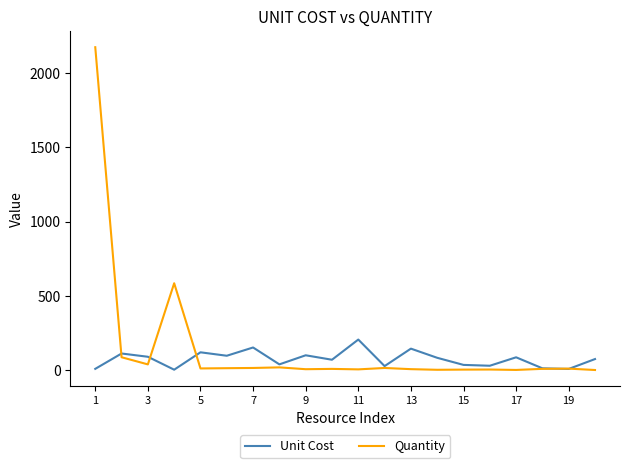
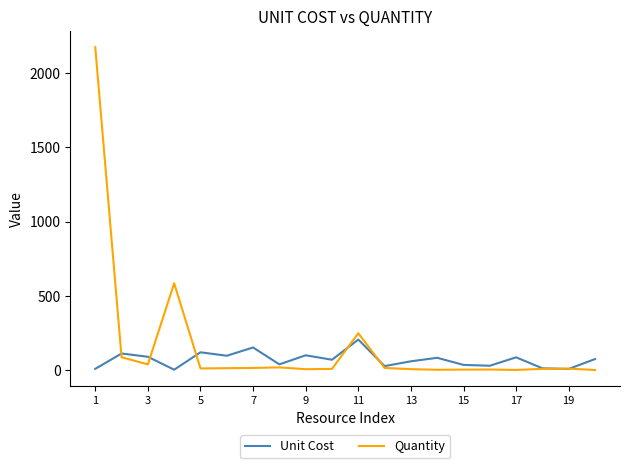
Quantity, 11: 10 -> 250
Unit Cost, 13: 140 -> 60
